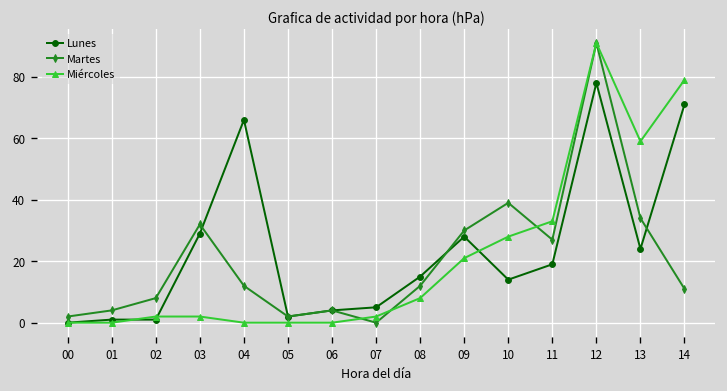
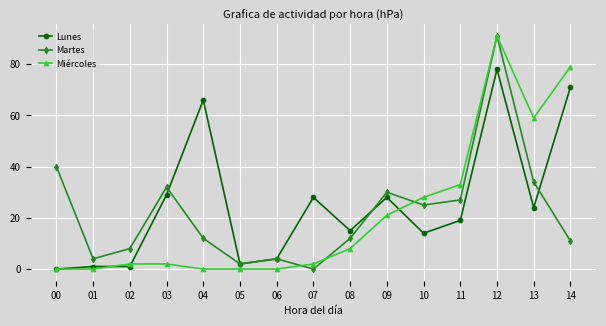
Martes, 00: 2 -> 40
Lunes, 07: 5 -> 28
Martes, 10: 39 -> 25
